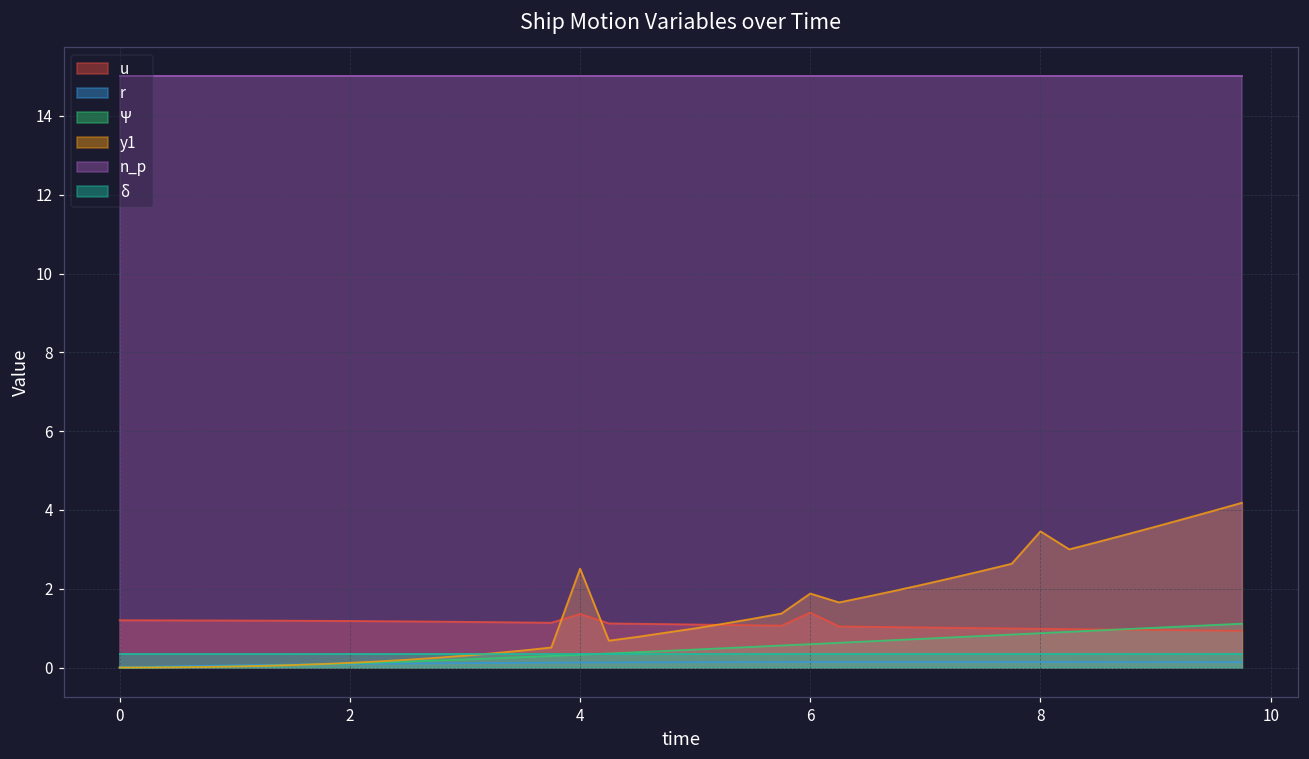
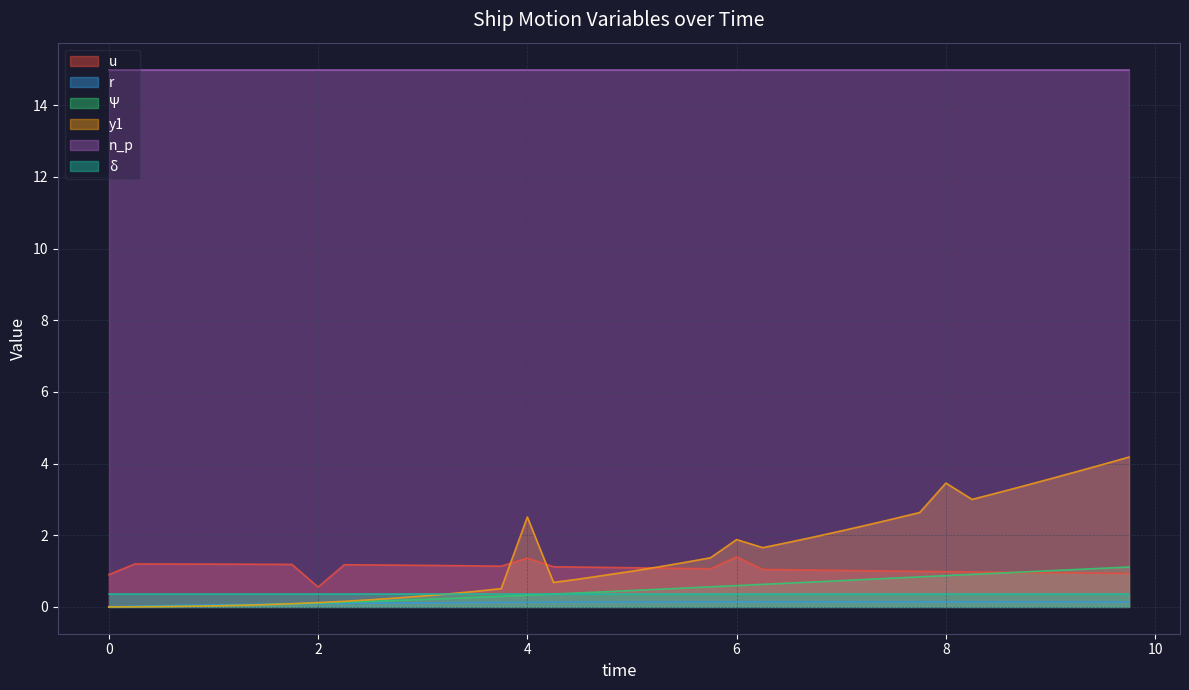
u, 0: 1.2 -> 0.9
u, 2: 1.2 -> 0.6
